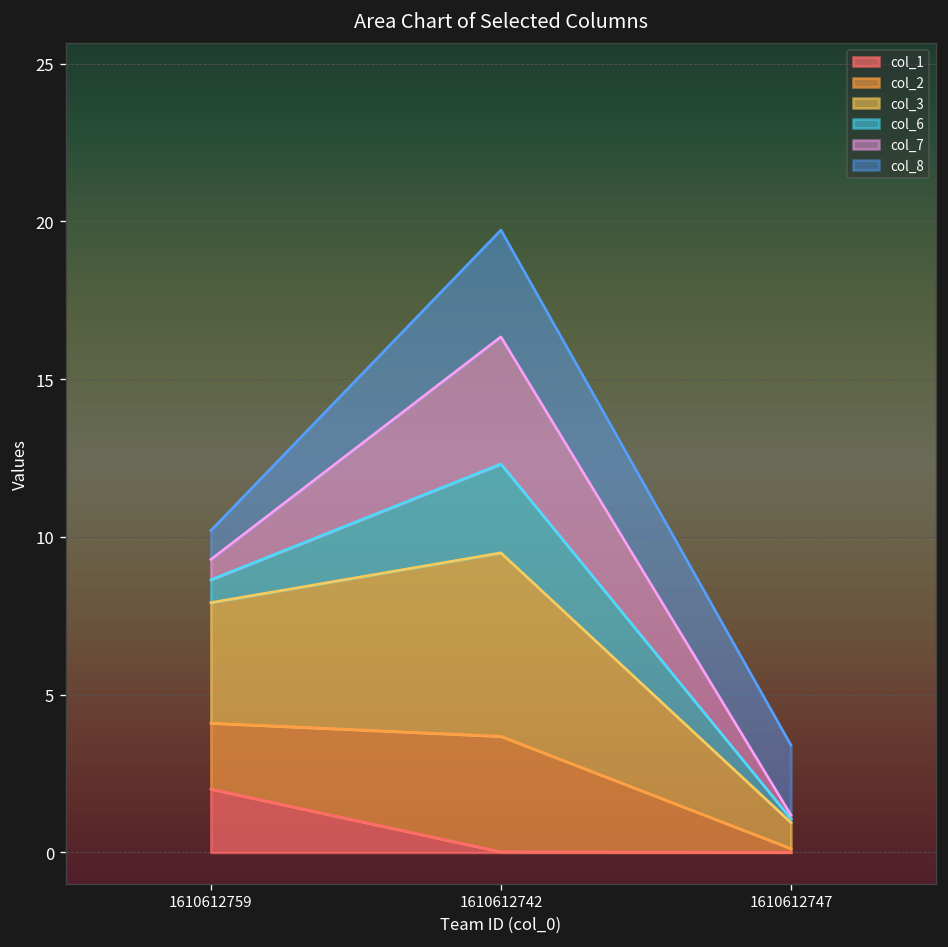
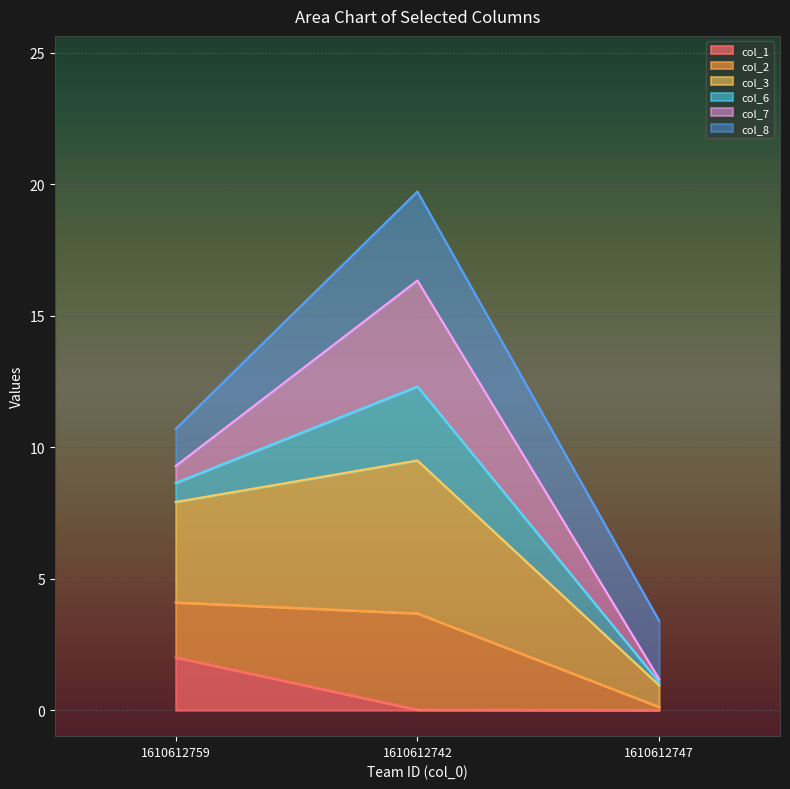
col_8, 1610612759: 0.9 -> 1.4
